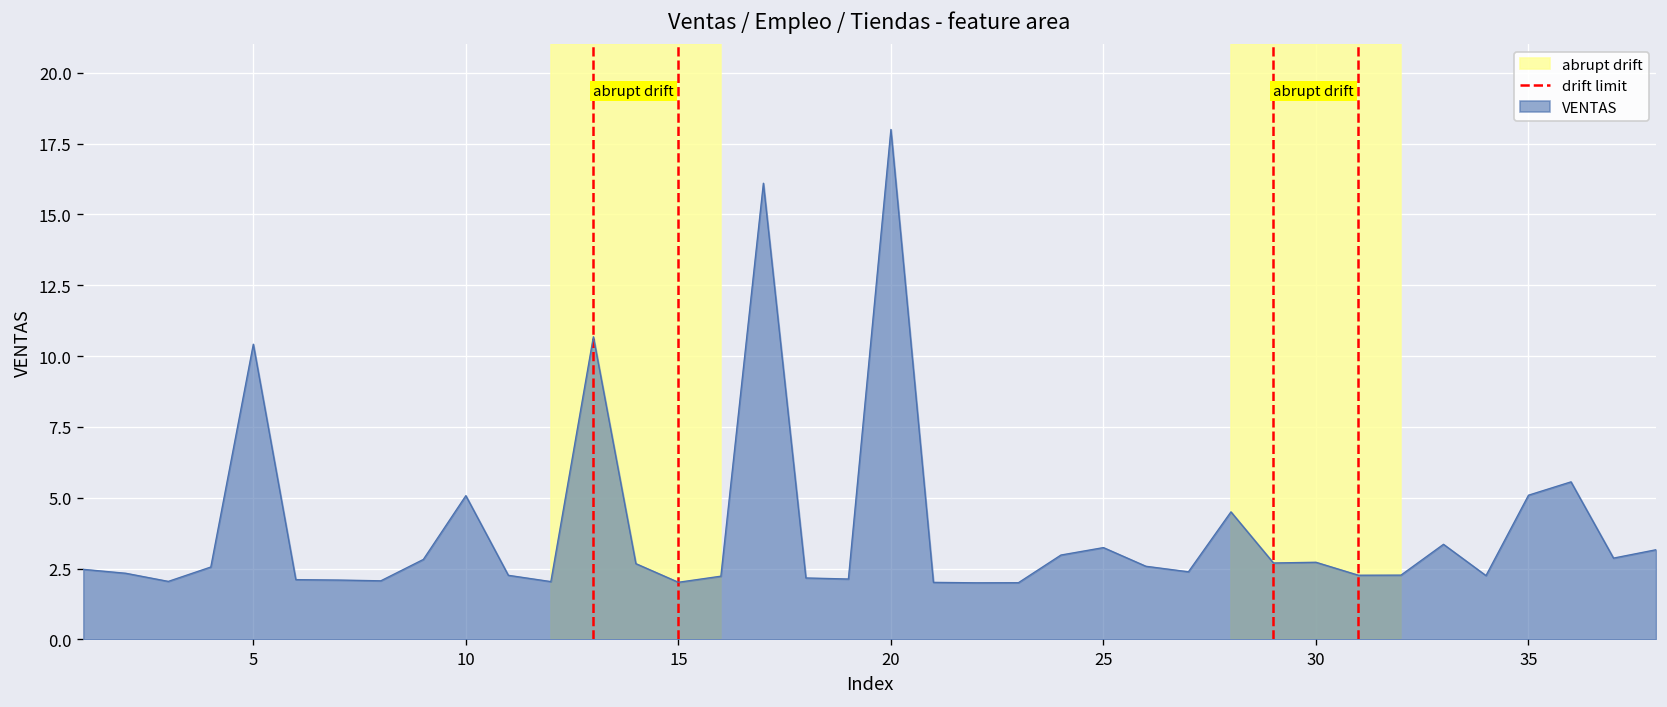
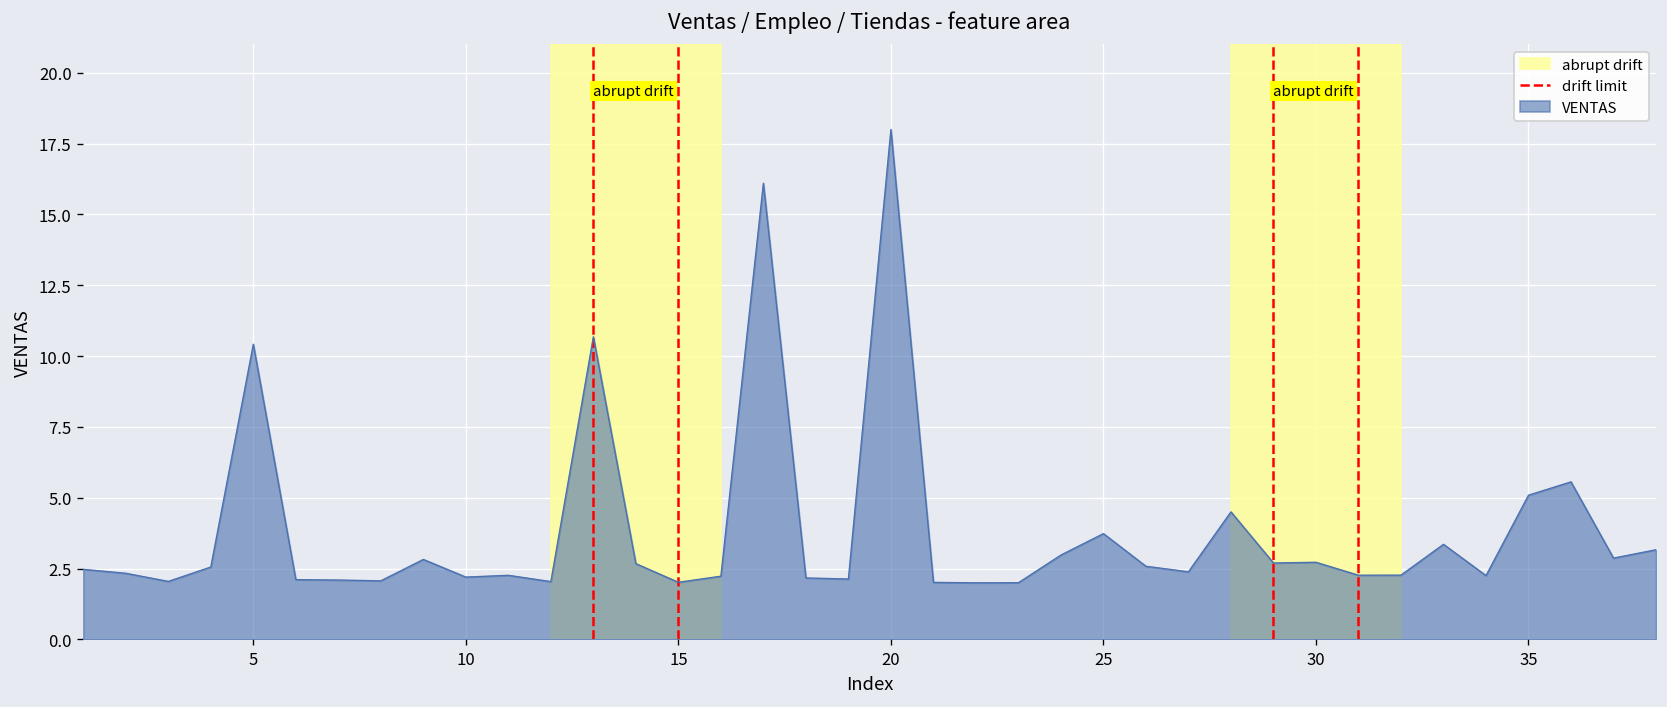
10: 5.1 -> 2.2
25: 3.2 -> 3.7
